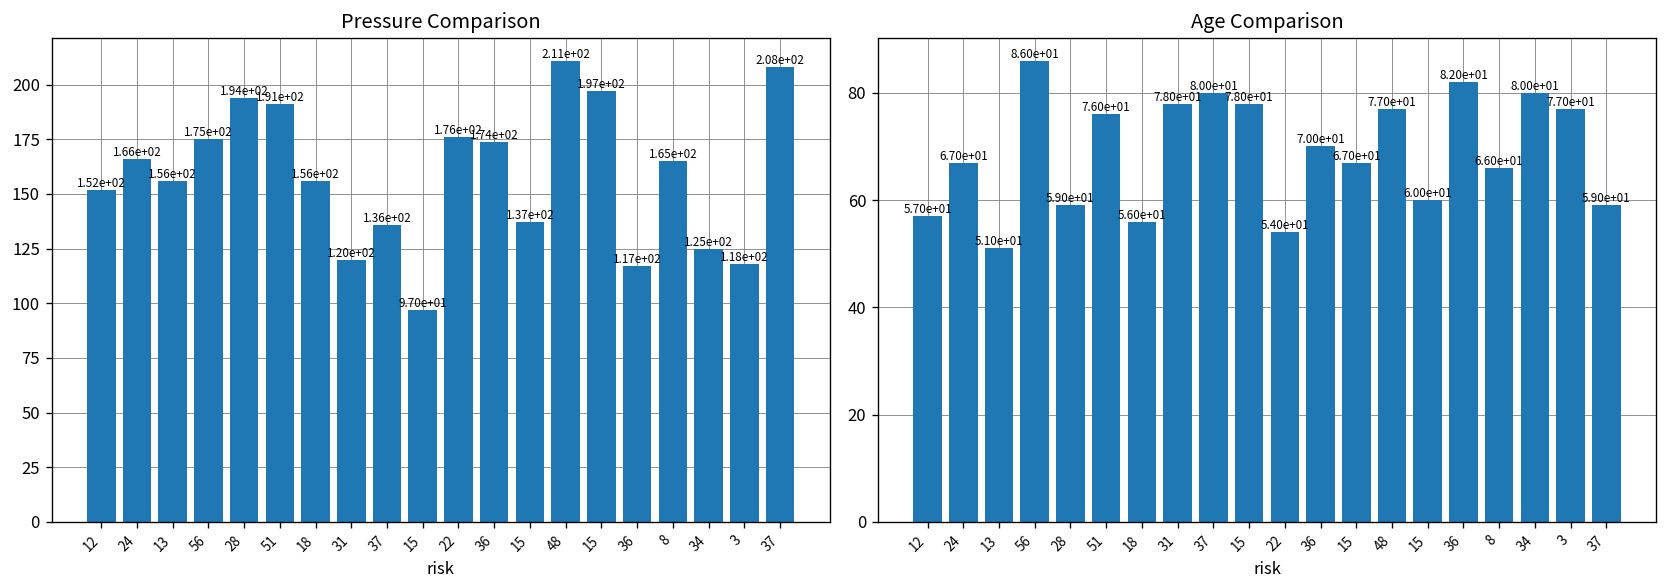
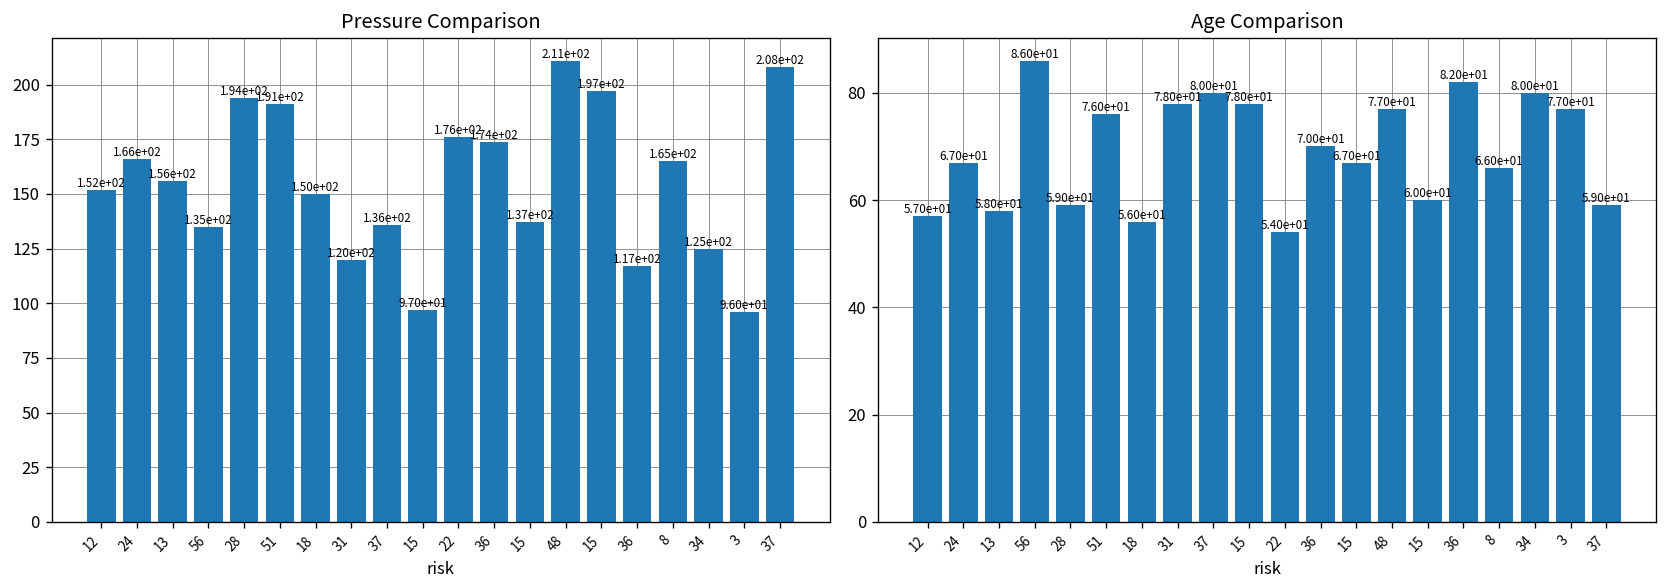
Pressure Comparison, 56: 1.75e+02 -> 1.35e+02
Pressure Comparison, 18: 1.56e+02 -> 1.50e+02
Pressure Comparison, 3: 1.18e+02 -> 9.60e+01
Age Comparison, 13: 5.10e+01 -> 5.80e+01
